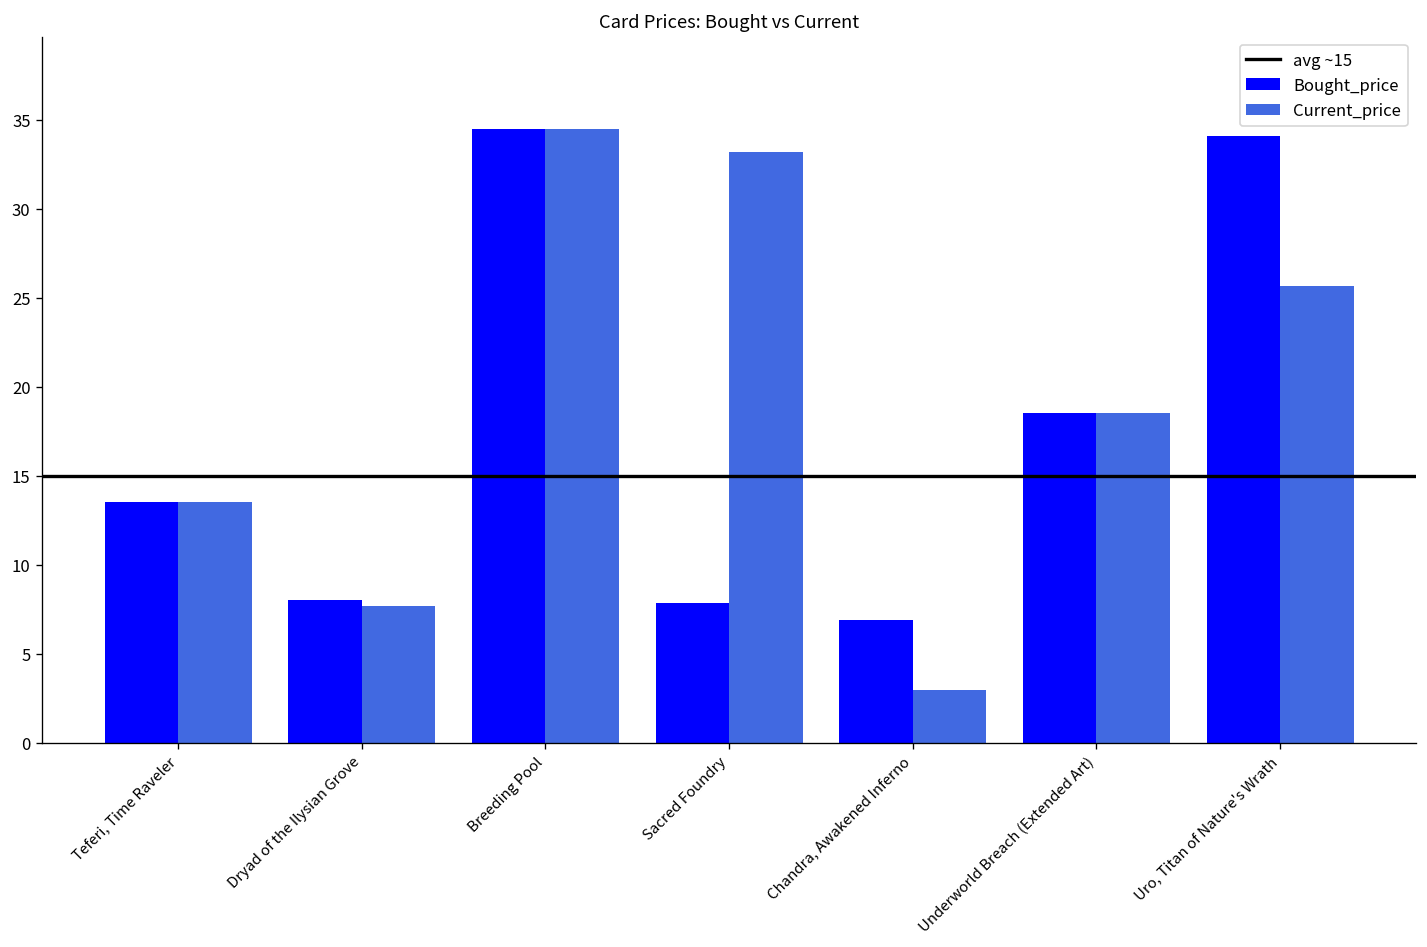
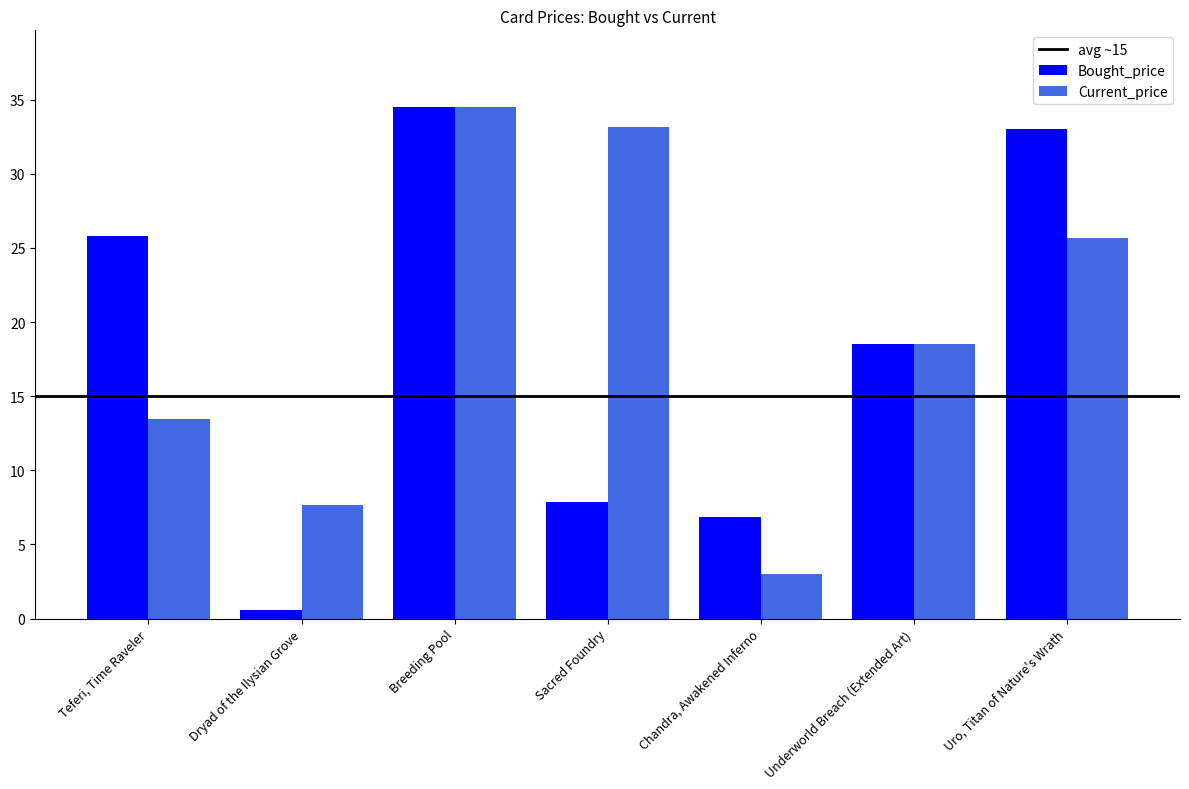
Bought_price, Teferi, Time Raveler: 13.5 -> 25.8
Bought_price, Dryad of the Ilysian Grove: 8.0 -> 0.6
Bought_price, Uro, Titan of Nature's Wrath: 34.1 -> 33.0
